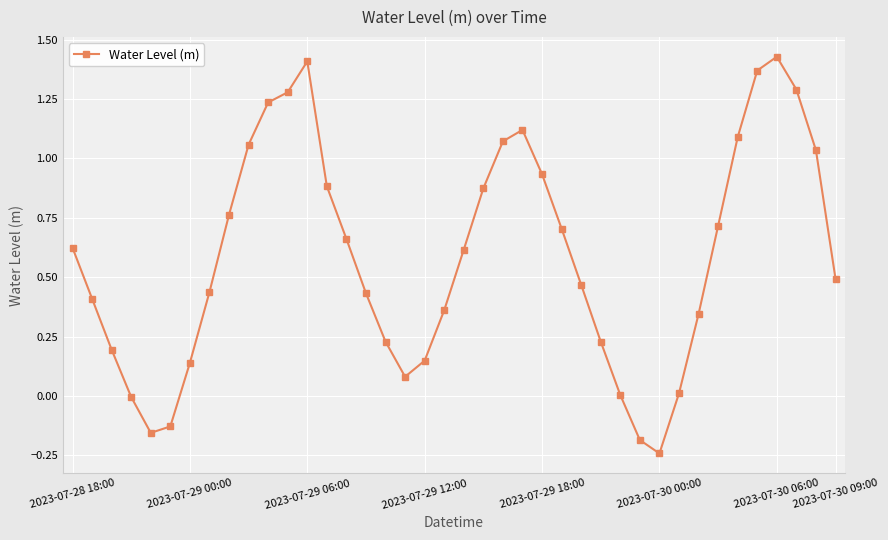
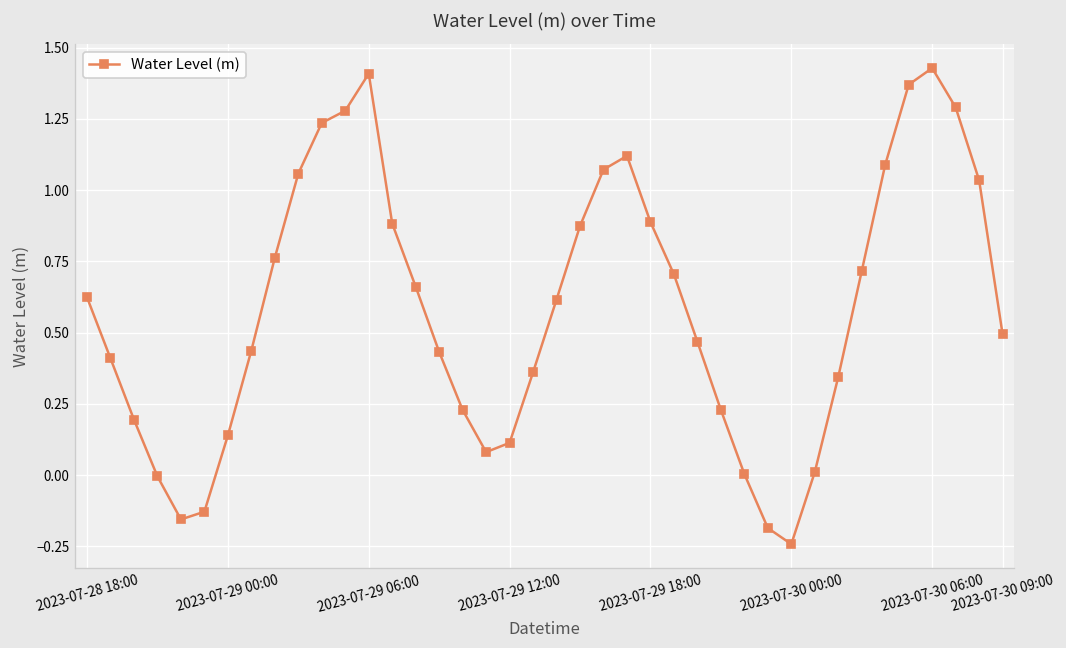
2023-07-29 12:00: 0.15 -> 0.11
2023-07-29 18:00: 0.93 -> 0.89
